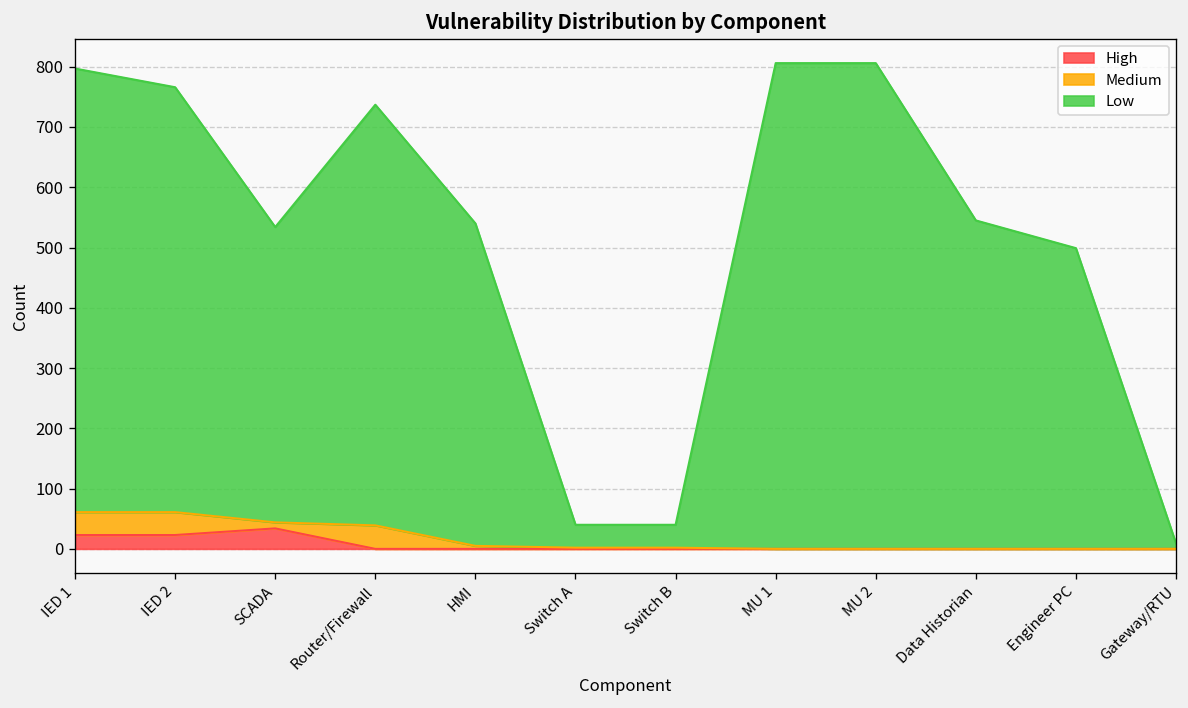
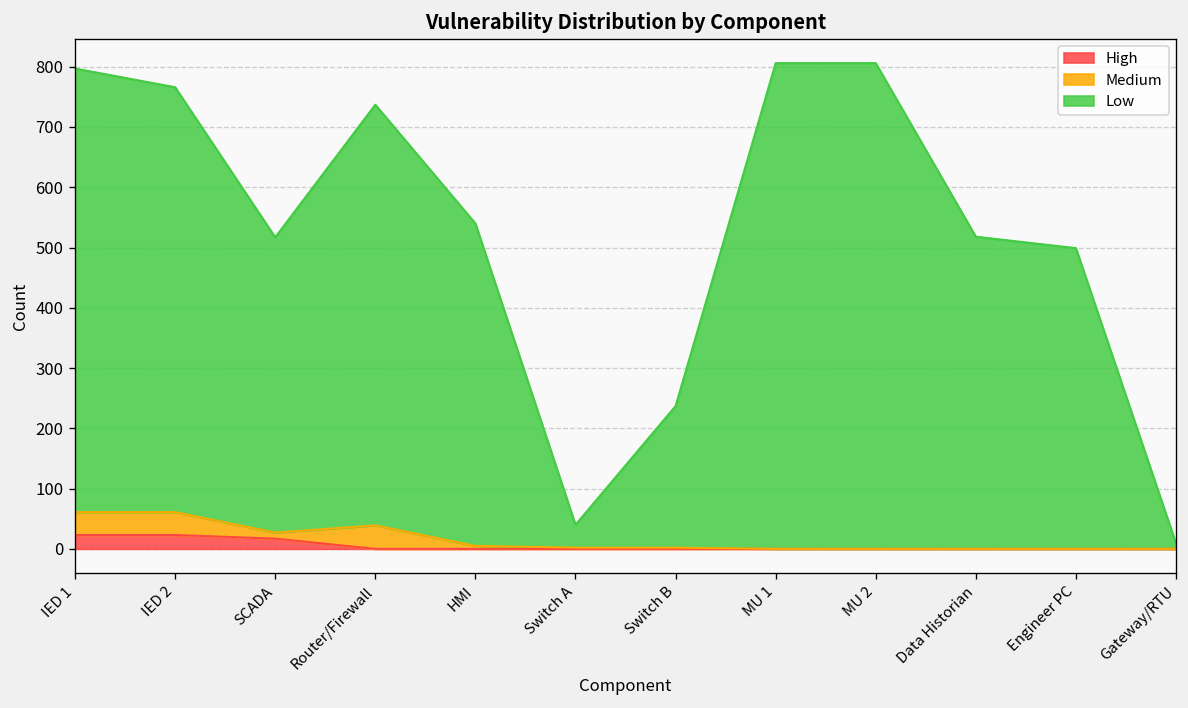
High, SCADA: 30 -> 20
Low, Switch B: 40 -> 240
Low, Data Historian: 550 -> 520
